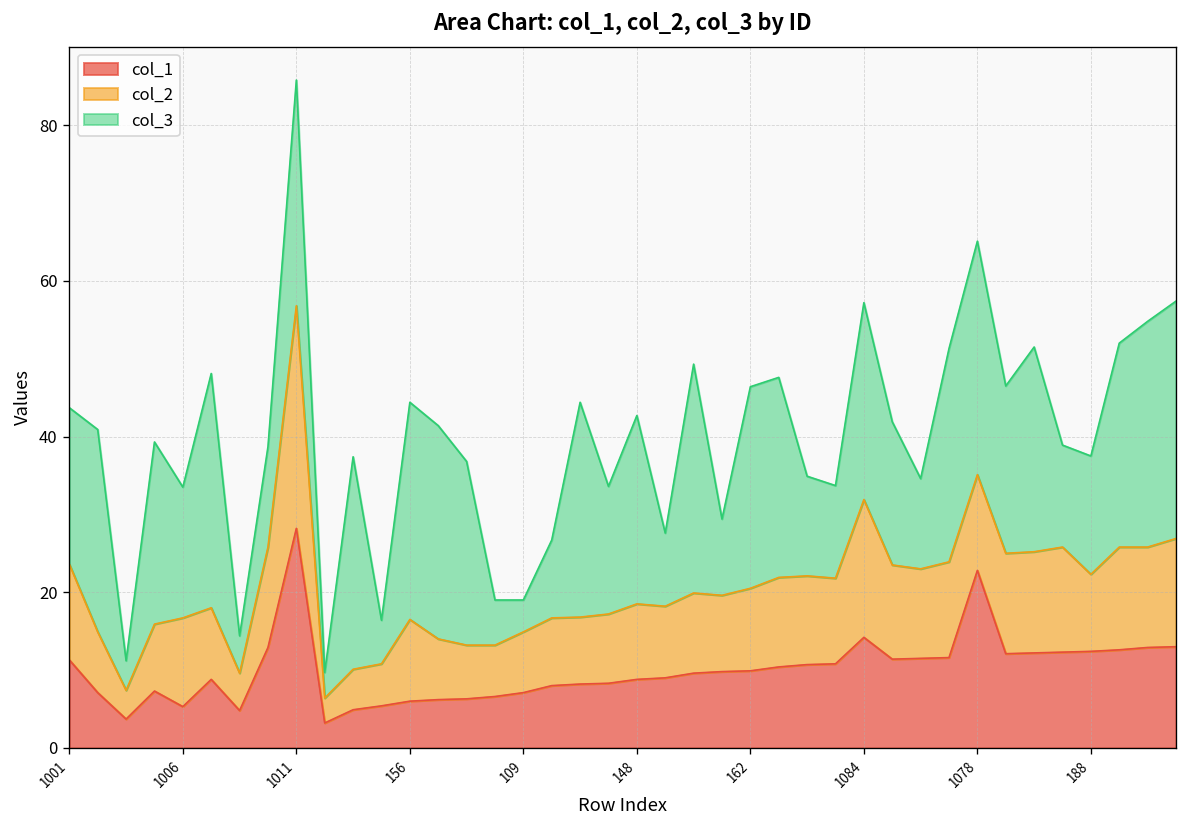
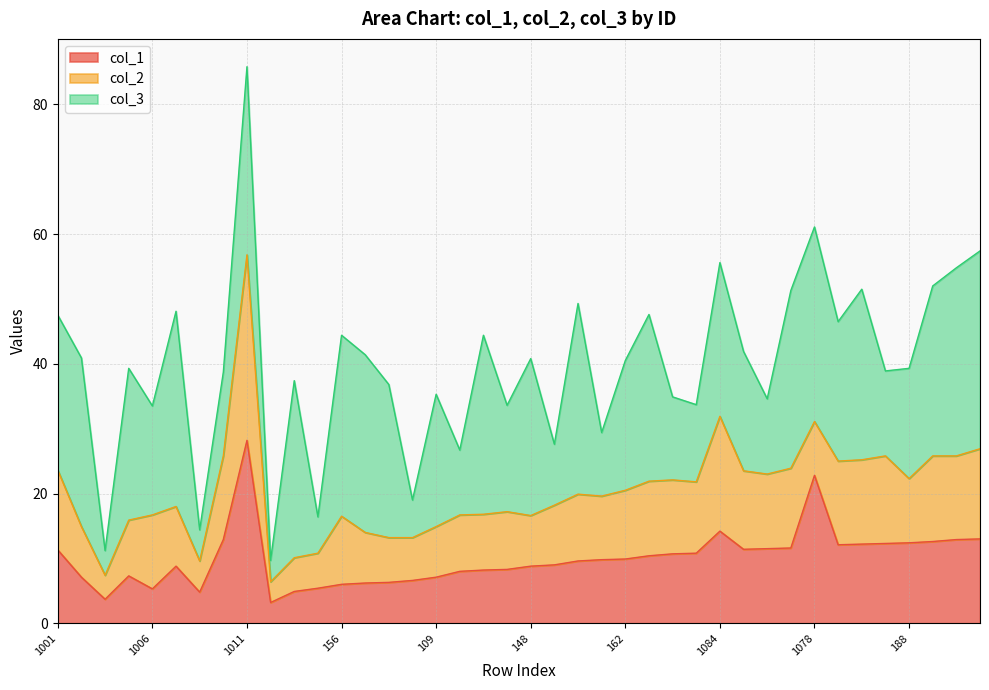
col_3, 1001: 20 -> 24
col_3, 109: 4 -> 20
col_2, 148: 10 -> 8
col_3, 162: 26 -> 20
col_3, 1084: 25 -> 24
col_2, 1078: 12 -> 8
col_3, 188: 15 -> 17
